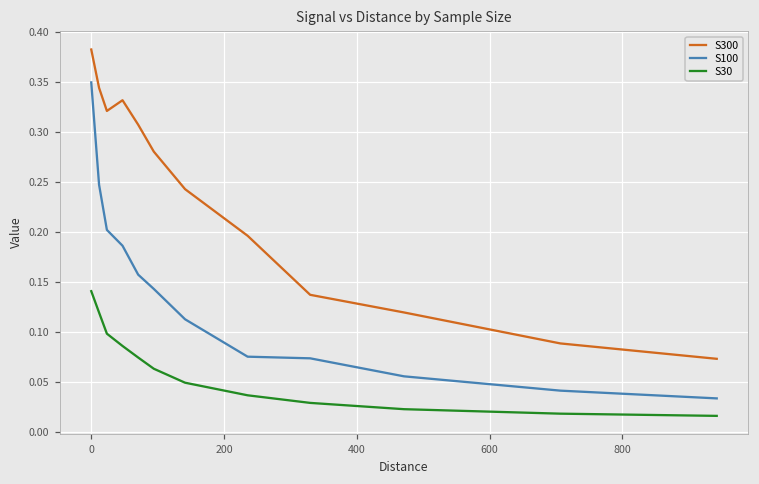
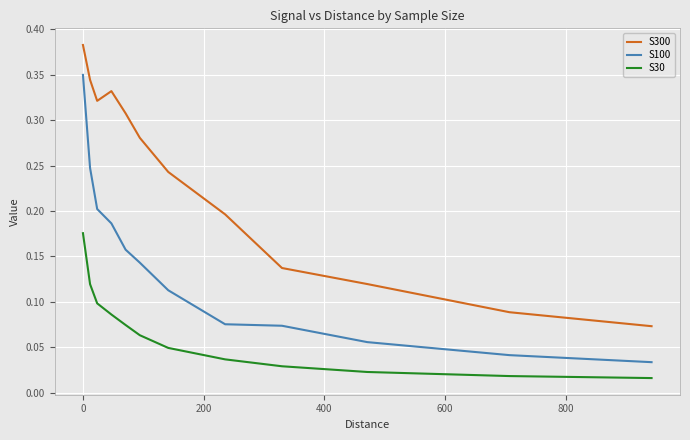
S30, 0: 0.14 -> 0.18
